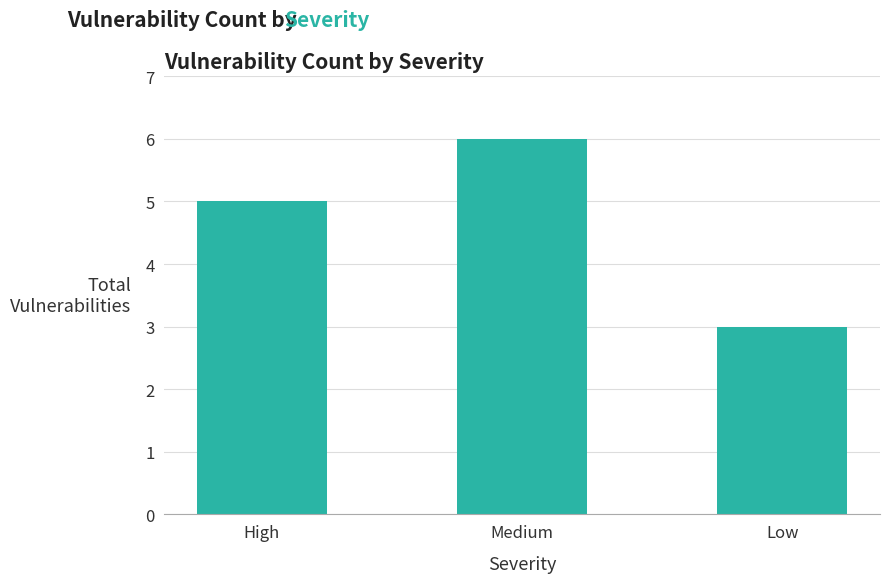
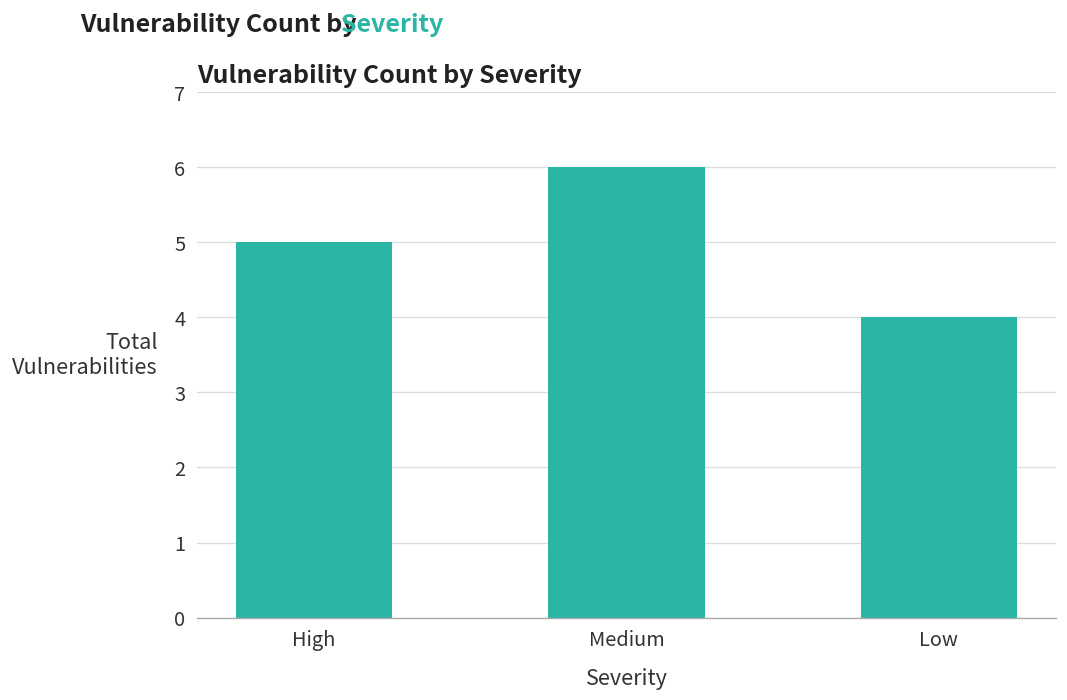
Low: 3 -> 4
